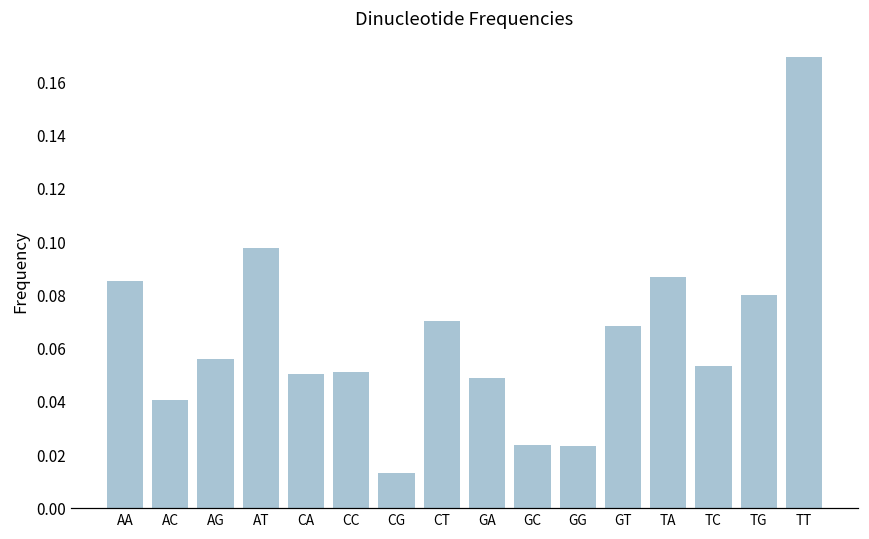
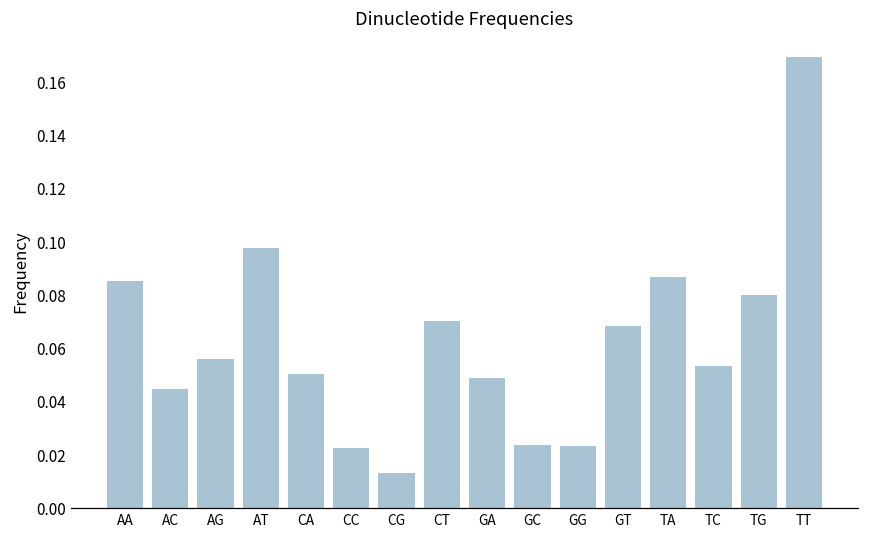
AC: 0.041 -> 0.045
CC: 0.051 -> 0.023
